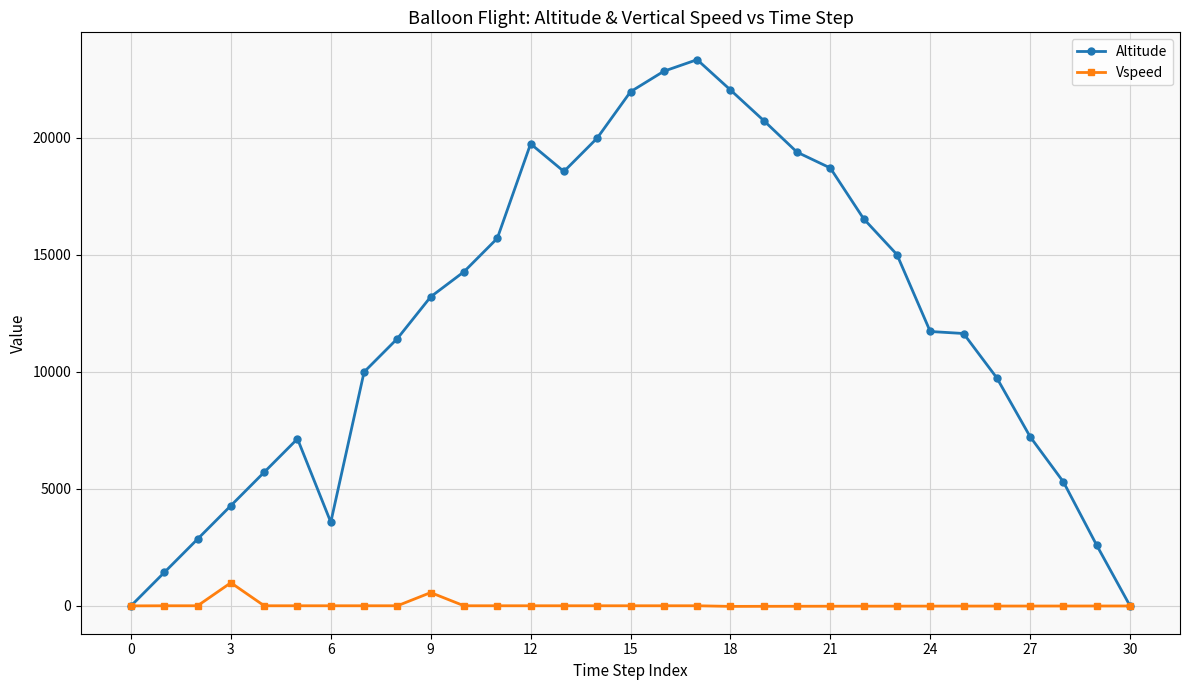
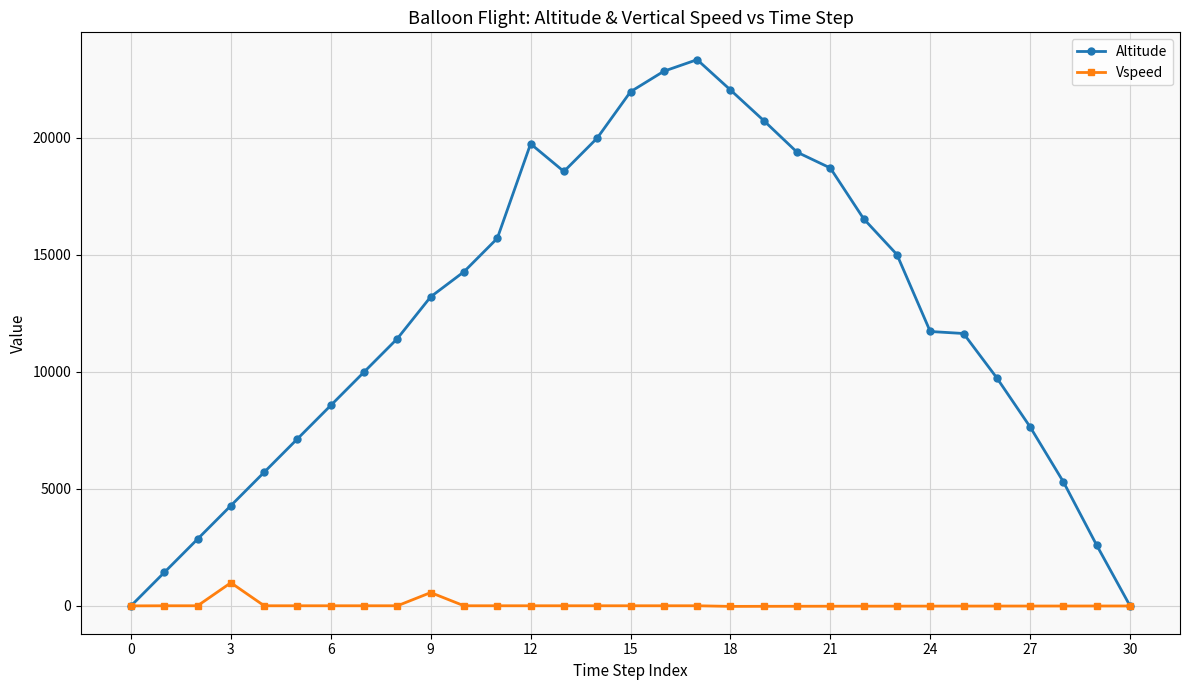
Altitude, 6: 3600 -> 8600
Altitude, 27: 7200 -> 7600
